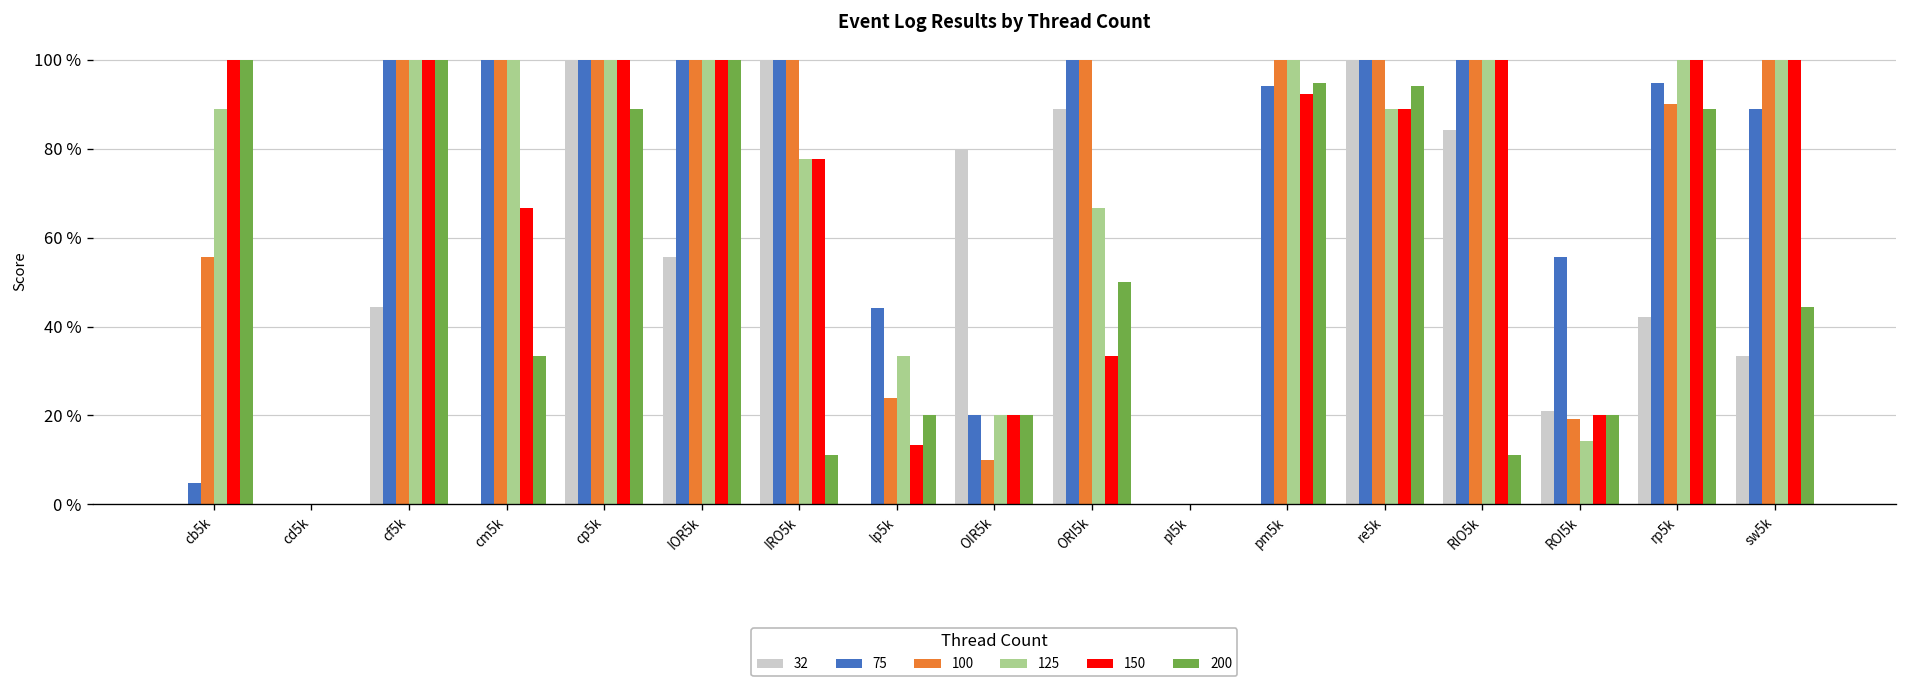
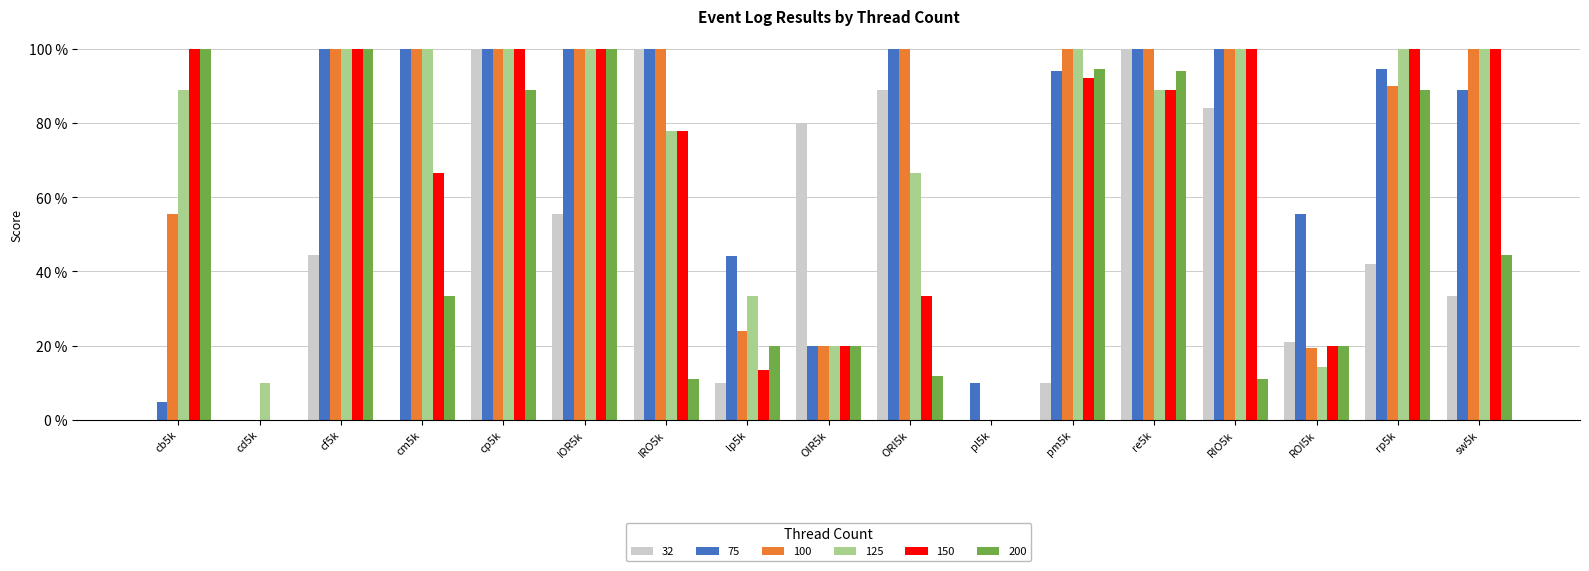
125, cd5k: 0 % -> 10 %
32, lp5k: 0 % -> 10 %
100, OIR5k: 10 % -> 20 %
200, ORI5k: 50 % -> 12 %
75, pl5k: 0 % -> 10 %
32, pm5k: 0 % -> 10 %
